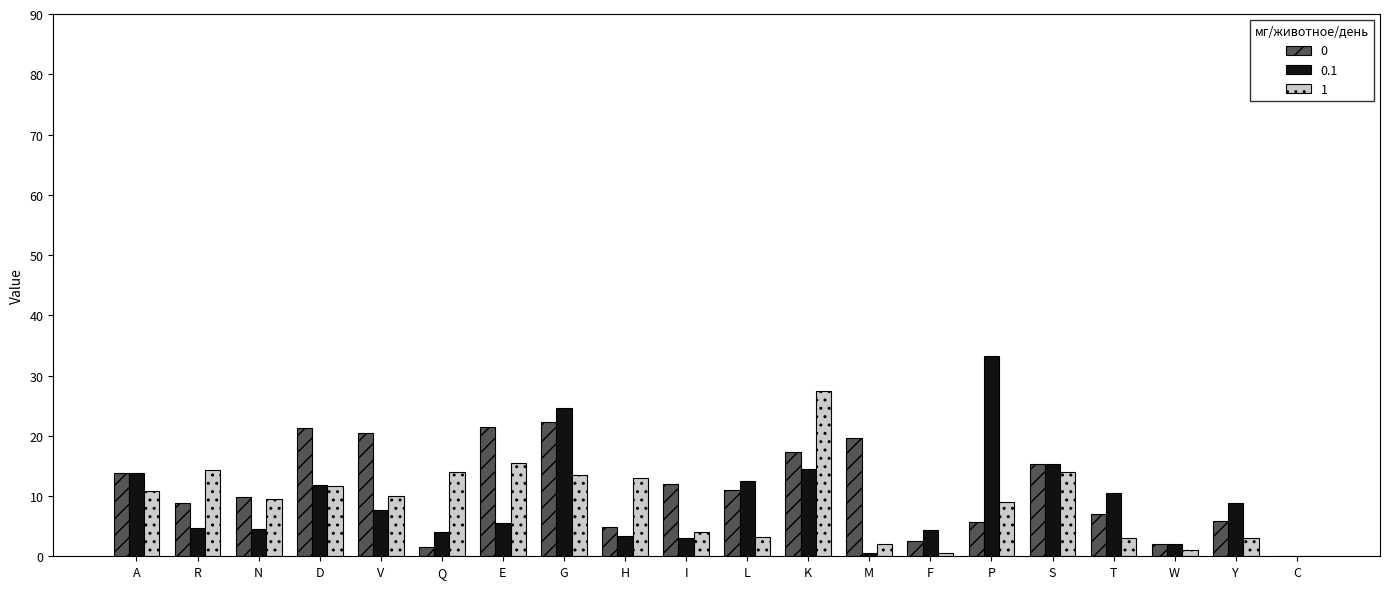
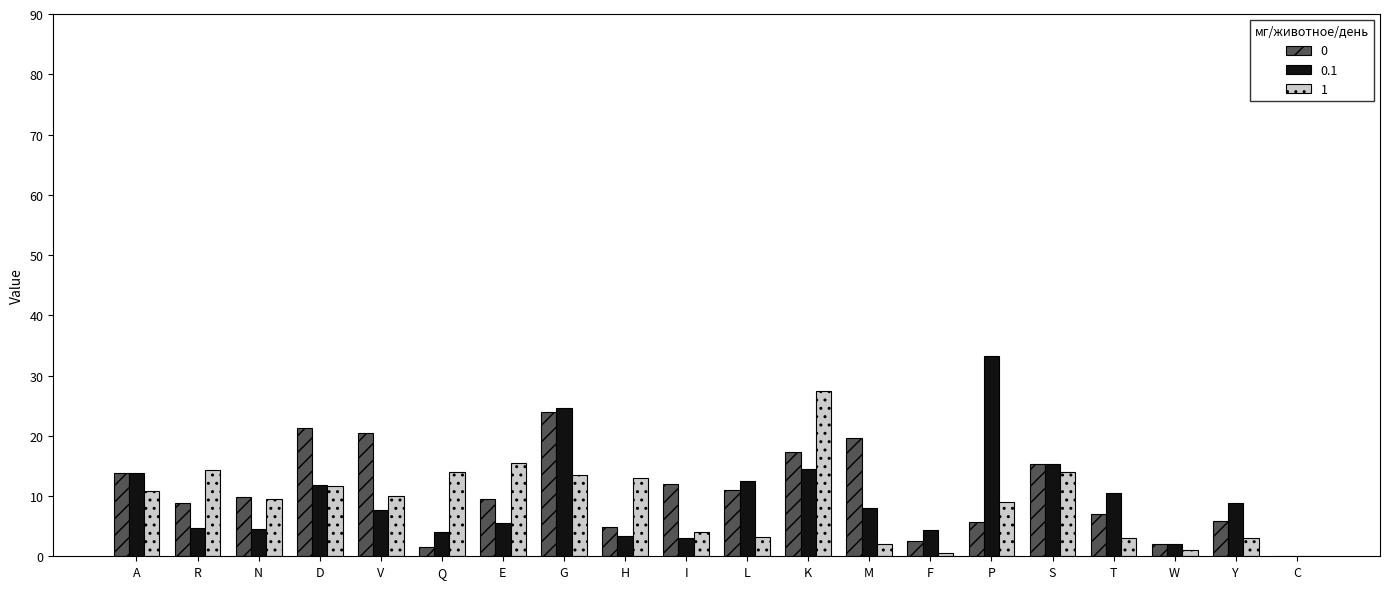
0, E: 21 -> 9
0, G: 22 -> 24
0.1, M: 0 -> 8
